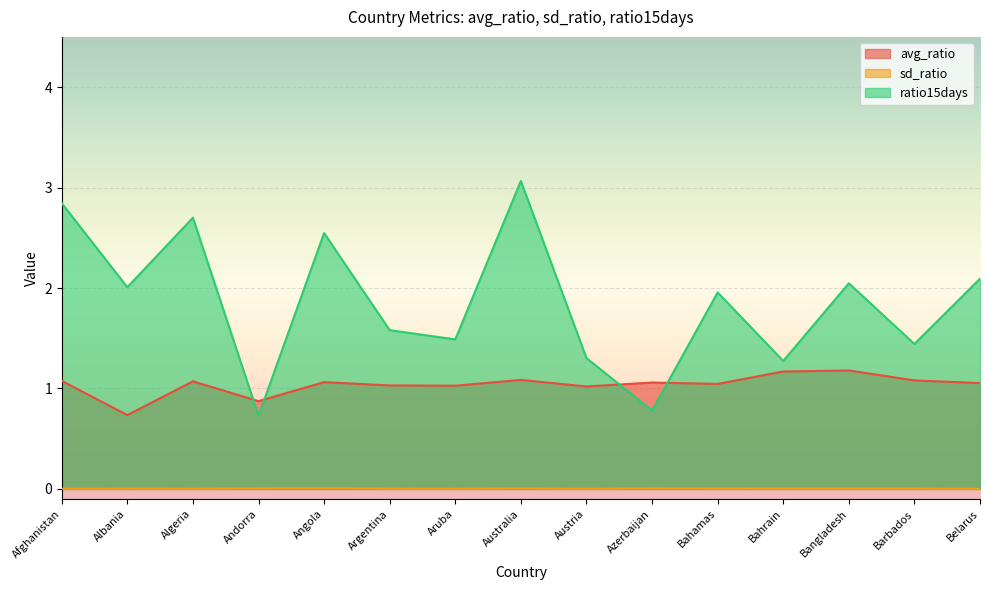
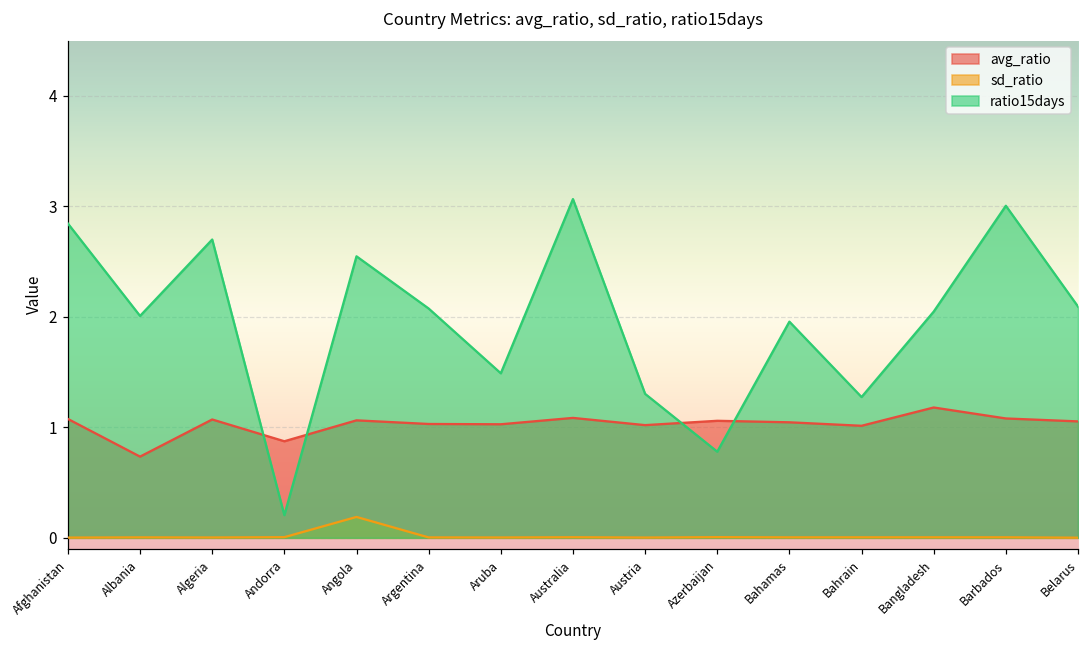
ratio15days, Andorra: 0.73 -> 0.21
sd_ratio, Angola: 0.01 -> 0.19
ratio15days, Argentina: 1.58 -> 2.08
avg_ratio, Bahrain: 1.17 -> 1.01
ratio15days, Barbados: 1.44 -> 3.01
